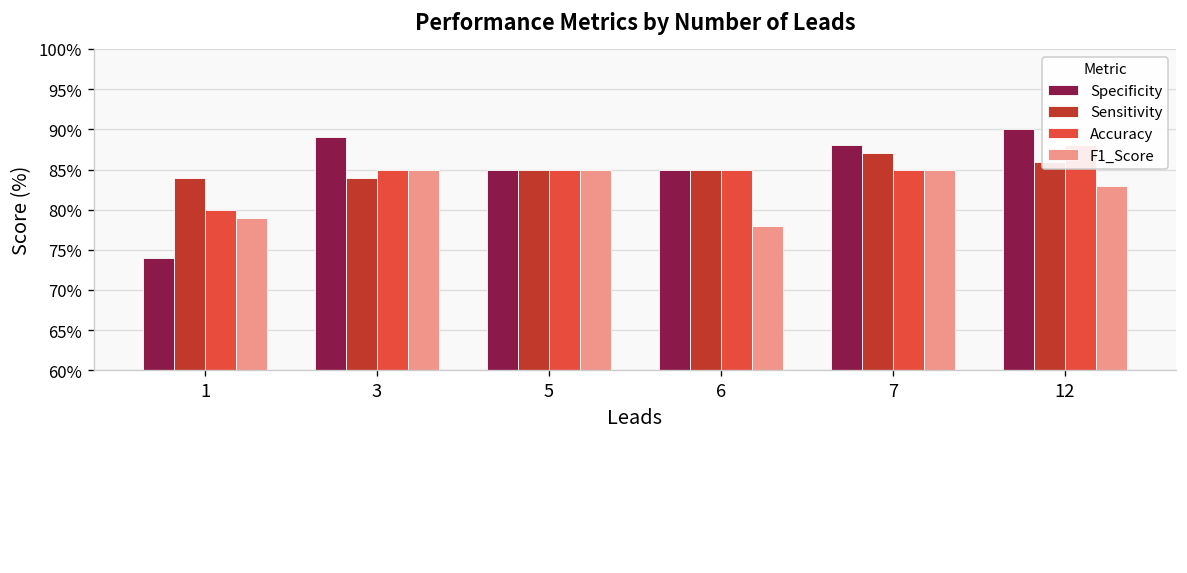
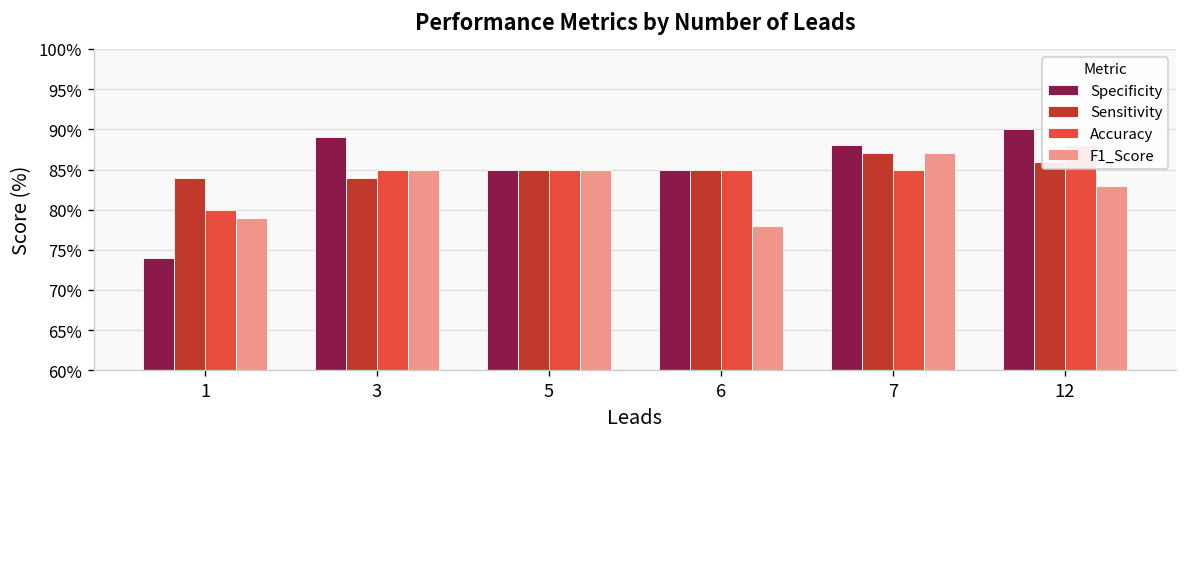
F1_Score, 7: 85% -> 87%
